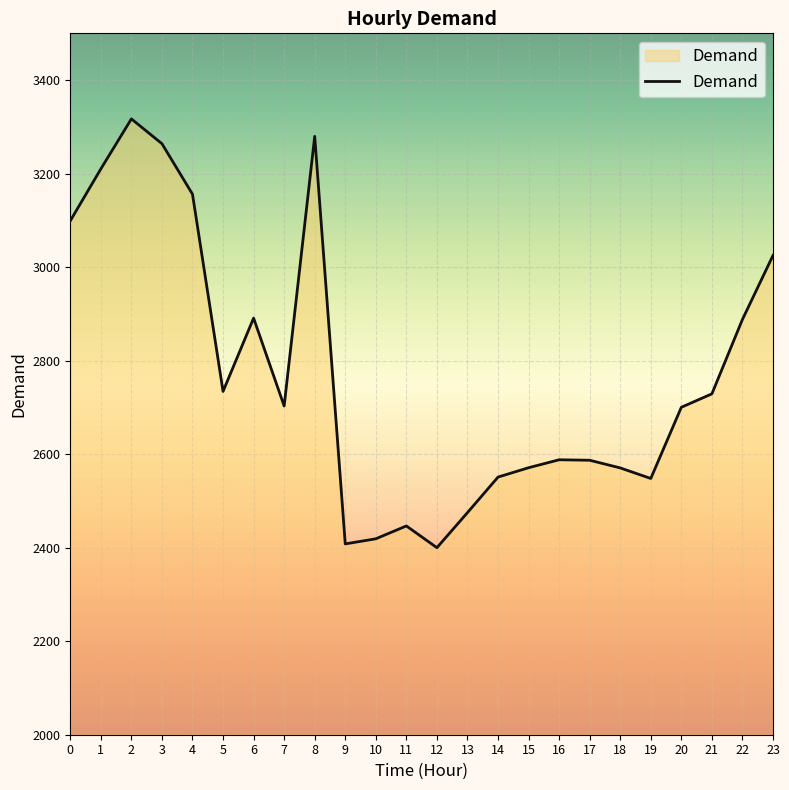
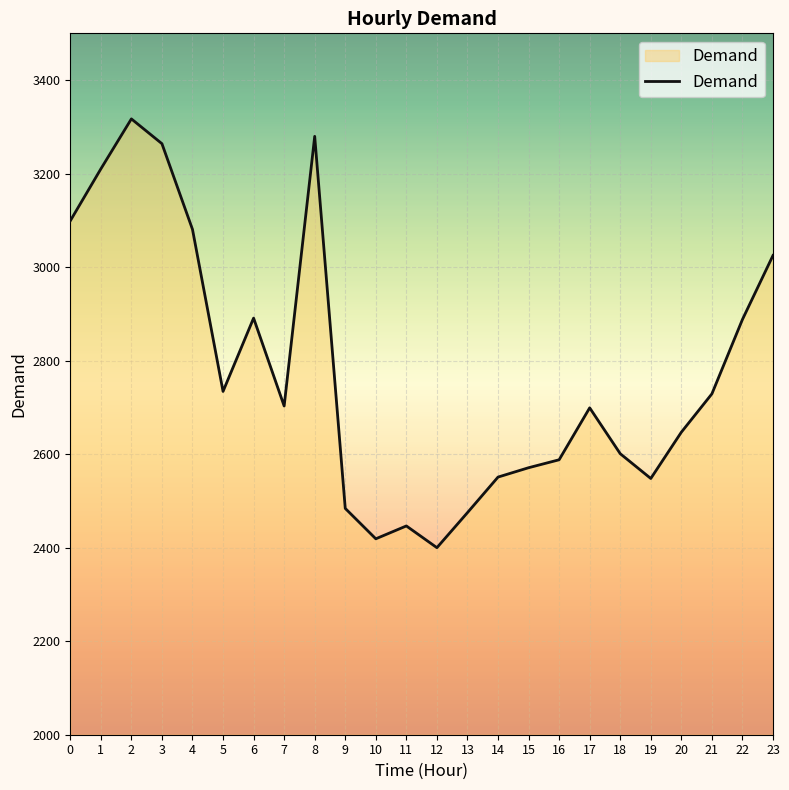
4: 3160 -> 3080
9: 2410 -> 2480
17: 2590 -> 2700
18: 2570 -> 2600
20: 2700 -> 2650
